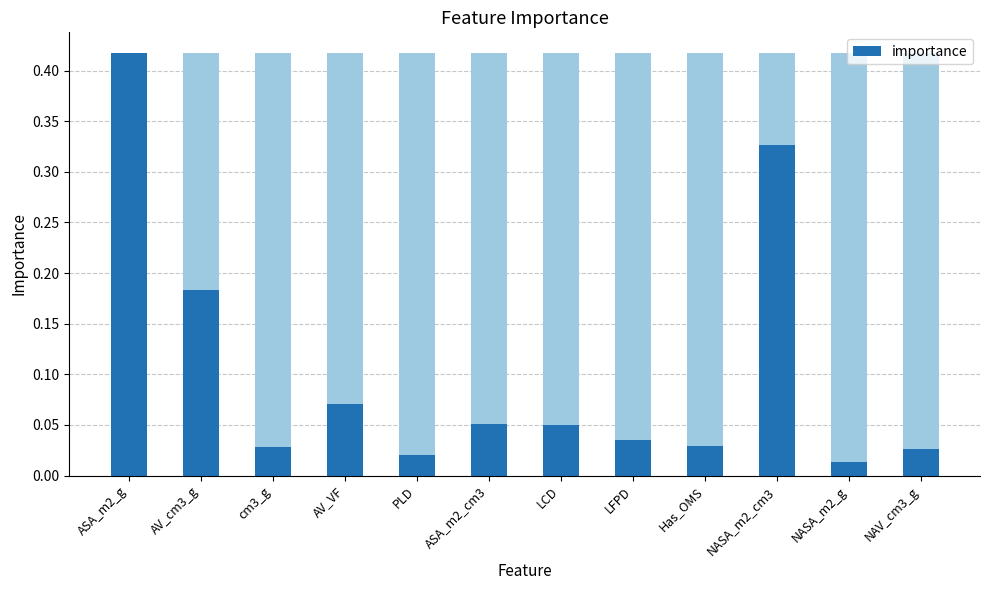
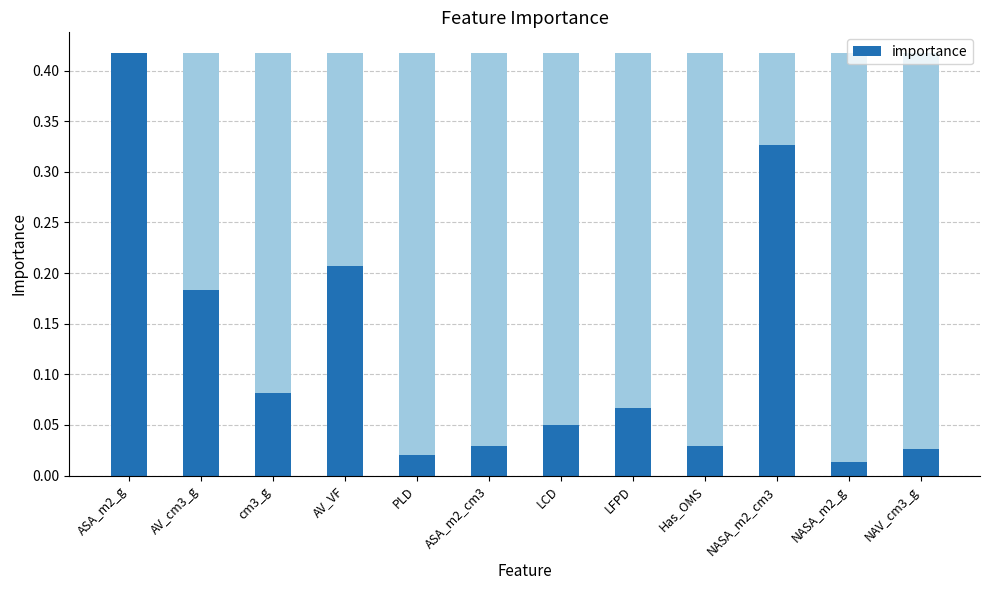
importance, cm3_g: 0.029 -> 0.081
importance, AV_VF: 0.071 -> 0.207
importance, ASA_m2_cm3: 0.051 -> 0.030
importance, LFPD: 0.035 -> 0.066
